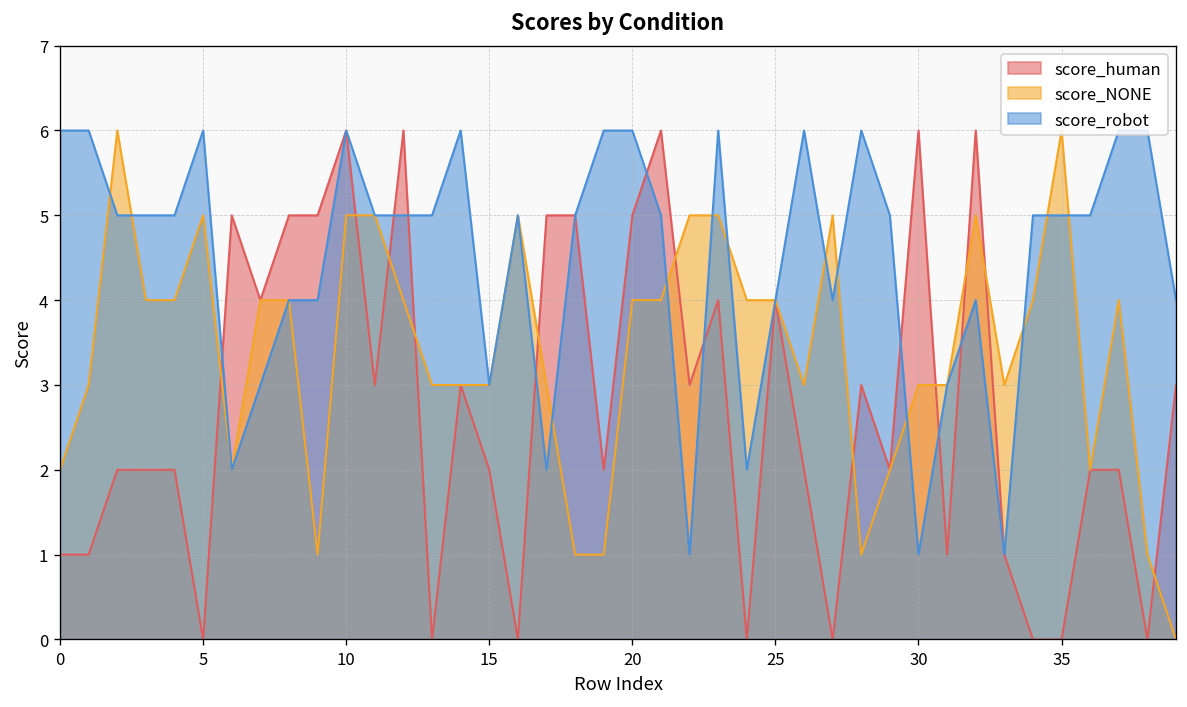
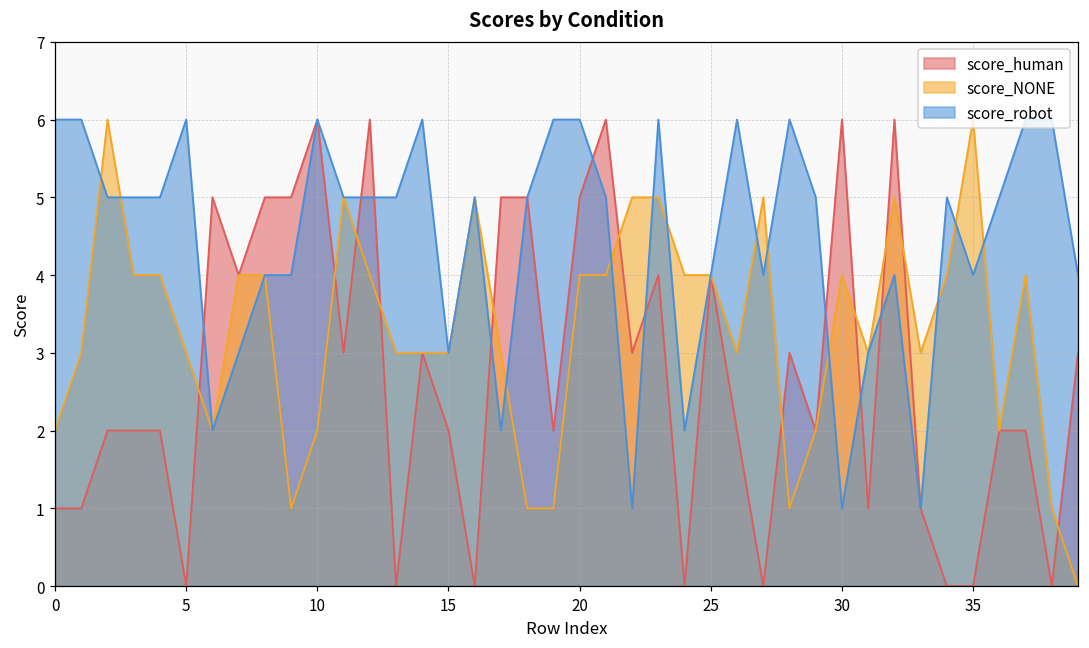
score_NONE, 5: 5 -> 3
score_NONE, 10: 5 -> 2
score_NONE, 30: 3 -> 4
score_robot, 35: 5 -> 4
